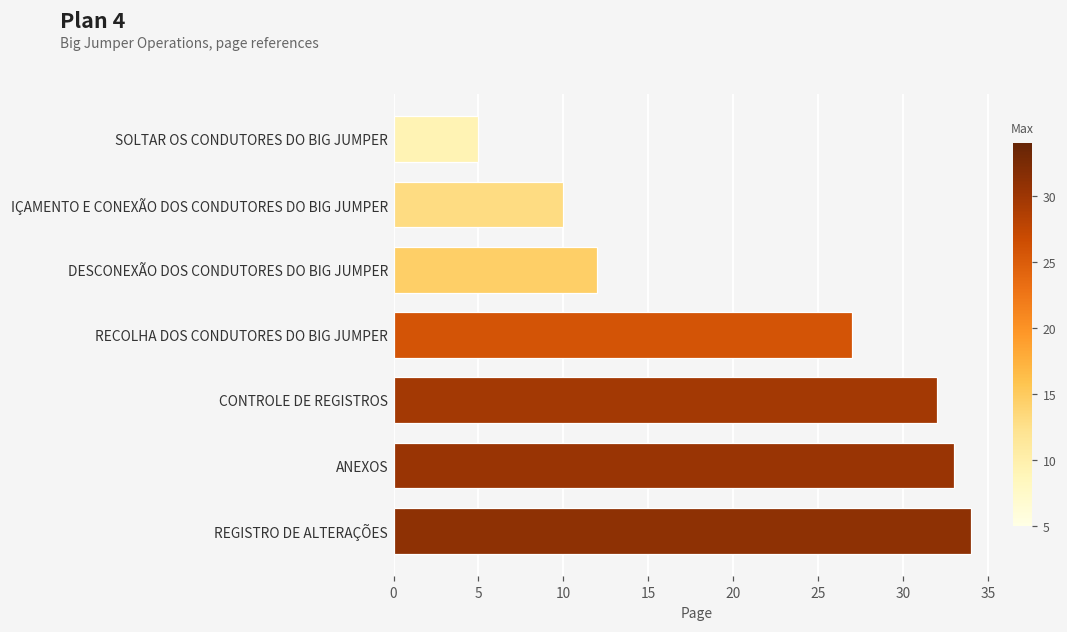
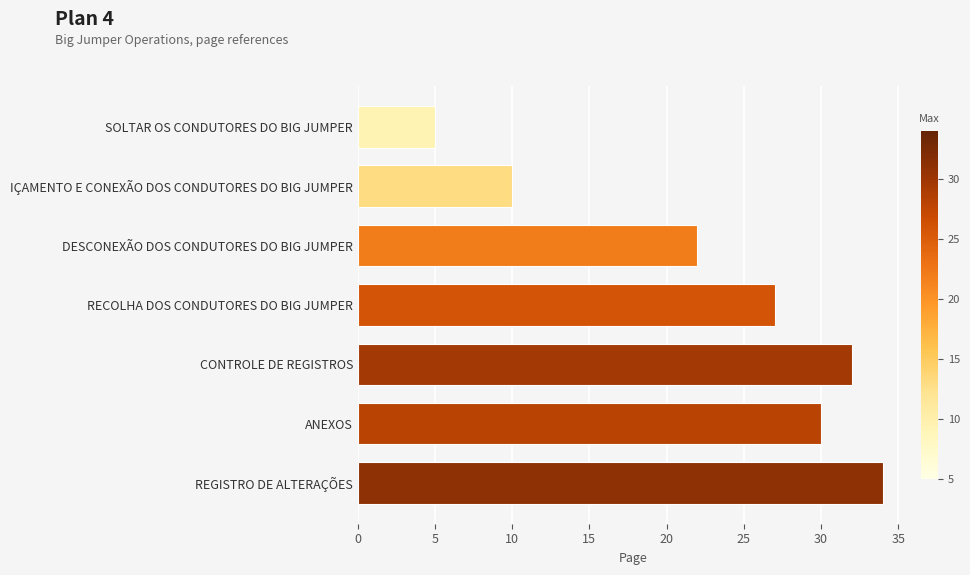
DESCONEXÃO DOS CONDUTORES DO BIG JUMPER: 12 -> 22
ANEXOS: 33 -> 30
